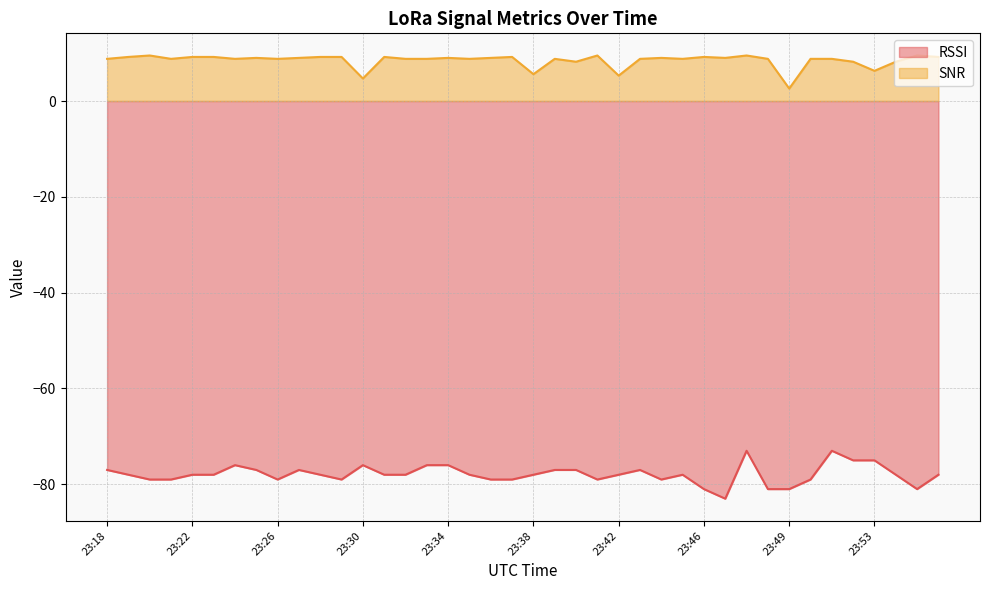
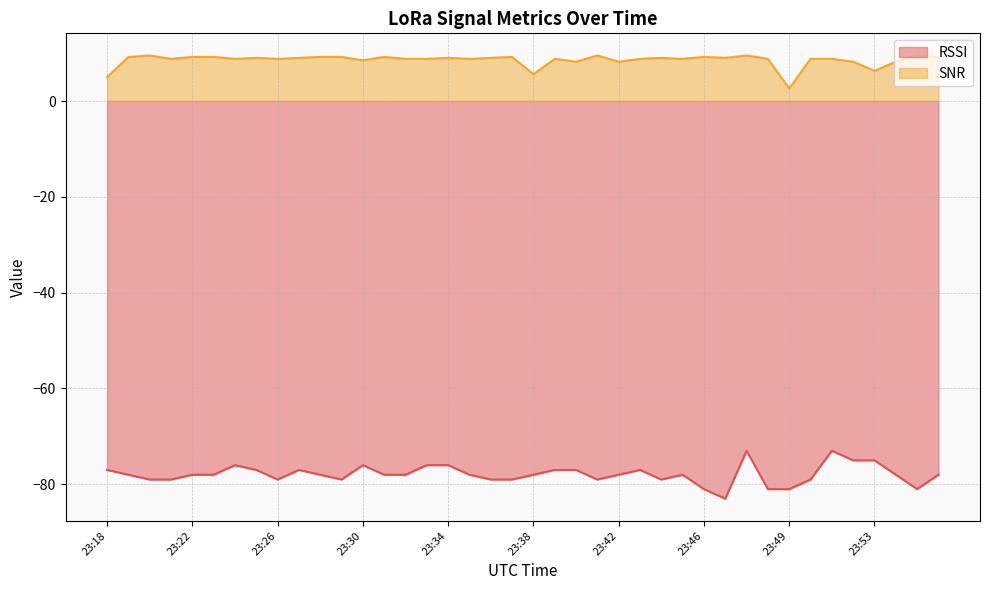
SNR, 23:18: 9 -> 5
SNR, 23:30: 5 -> 9
SNR, 23:42: 5 -> 8
